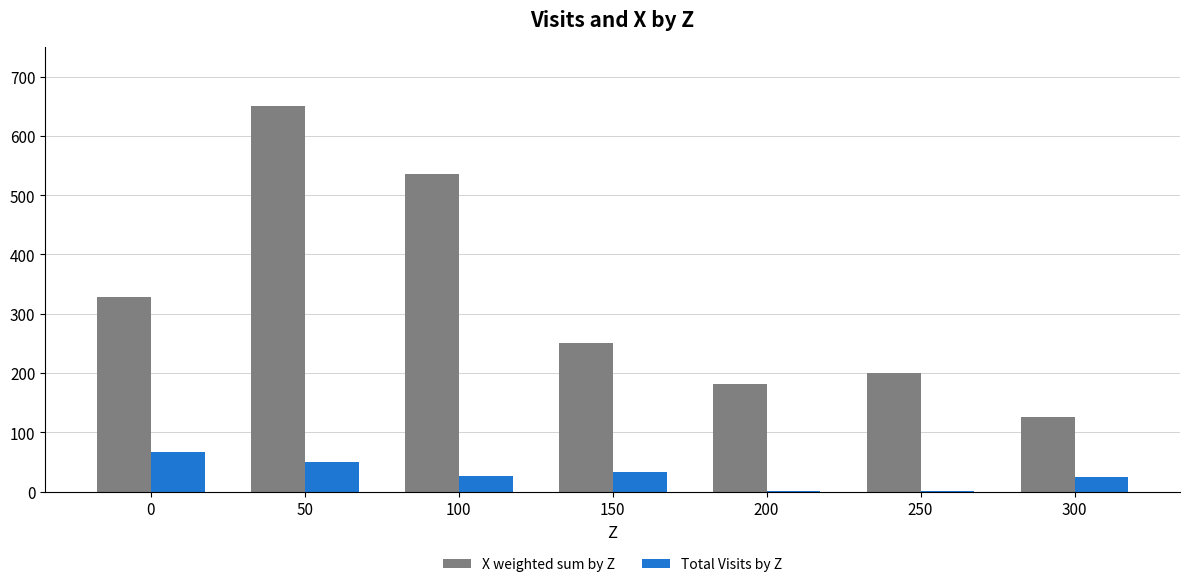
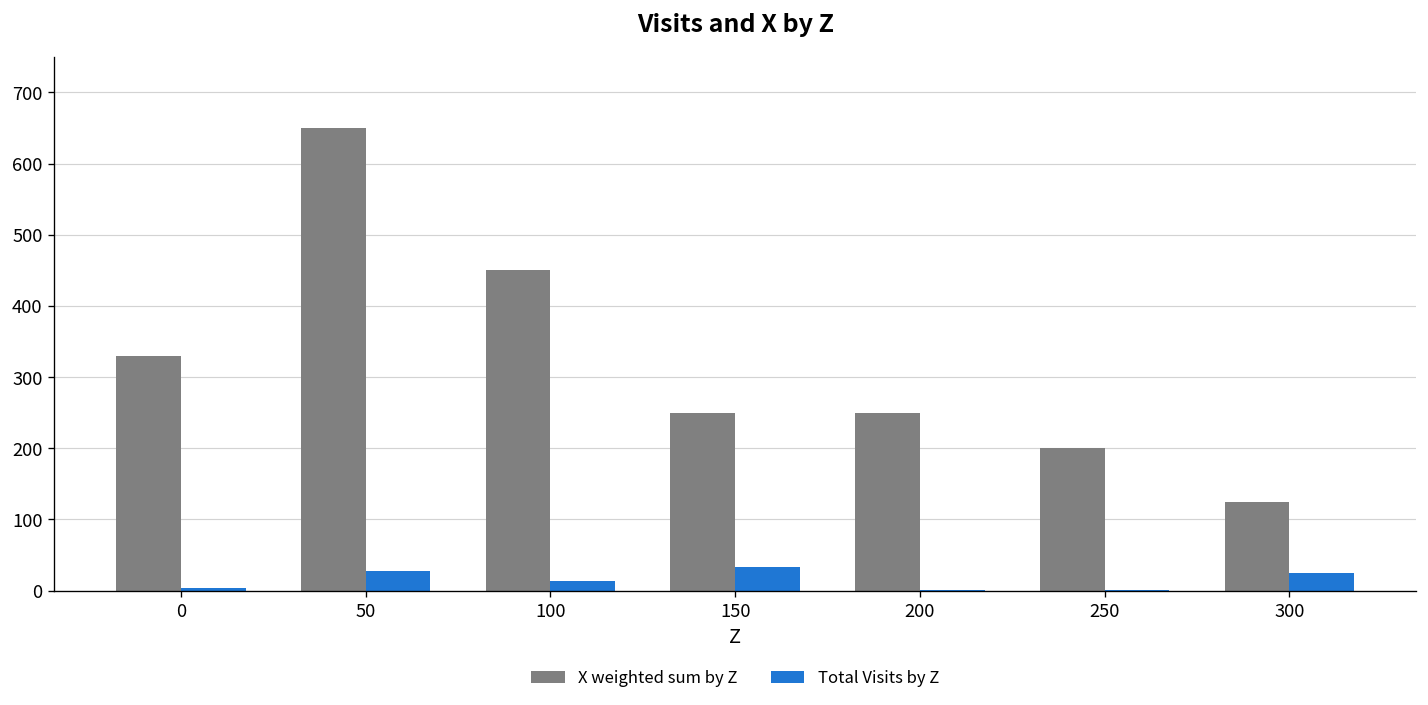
Total Visits by Z, 0: 70 -> 0
Total Visits by Z, 50: 50 -> 30
X weighted sum by Z, 100: 540 -> 450
Total Visits by Z, 100: 30 -> 10
X weighted sum by Z, 200: 180 -> 250
